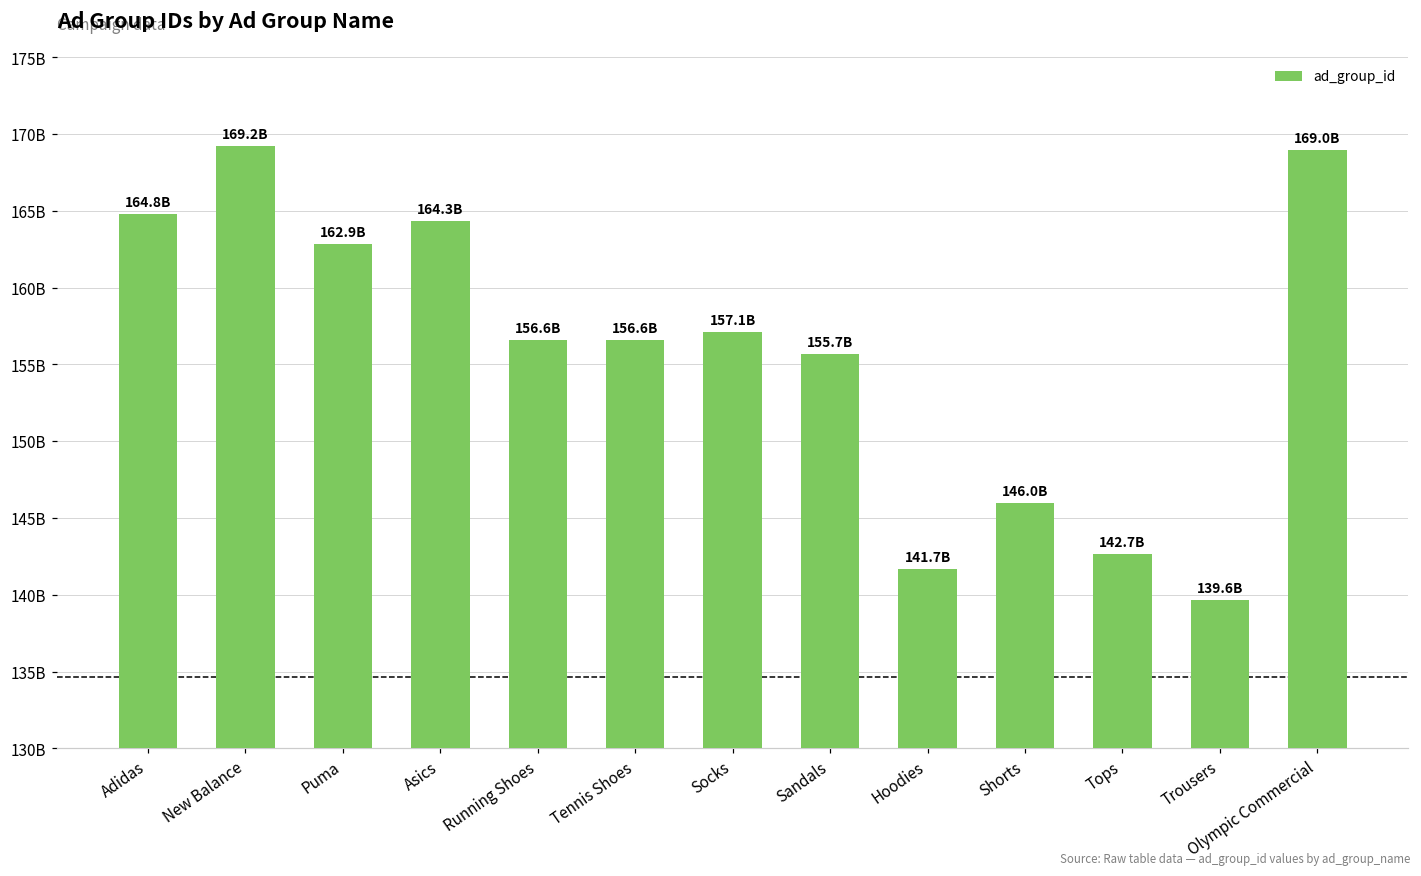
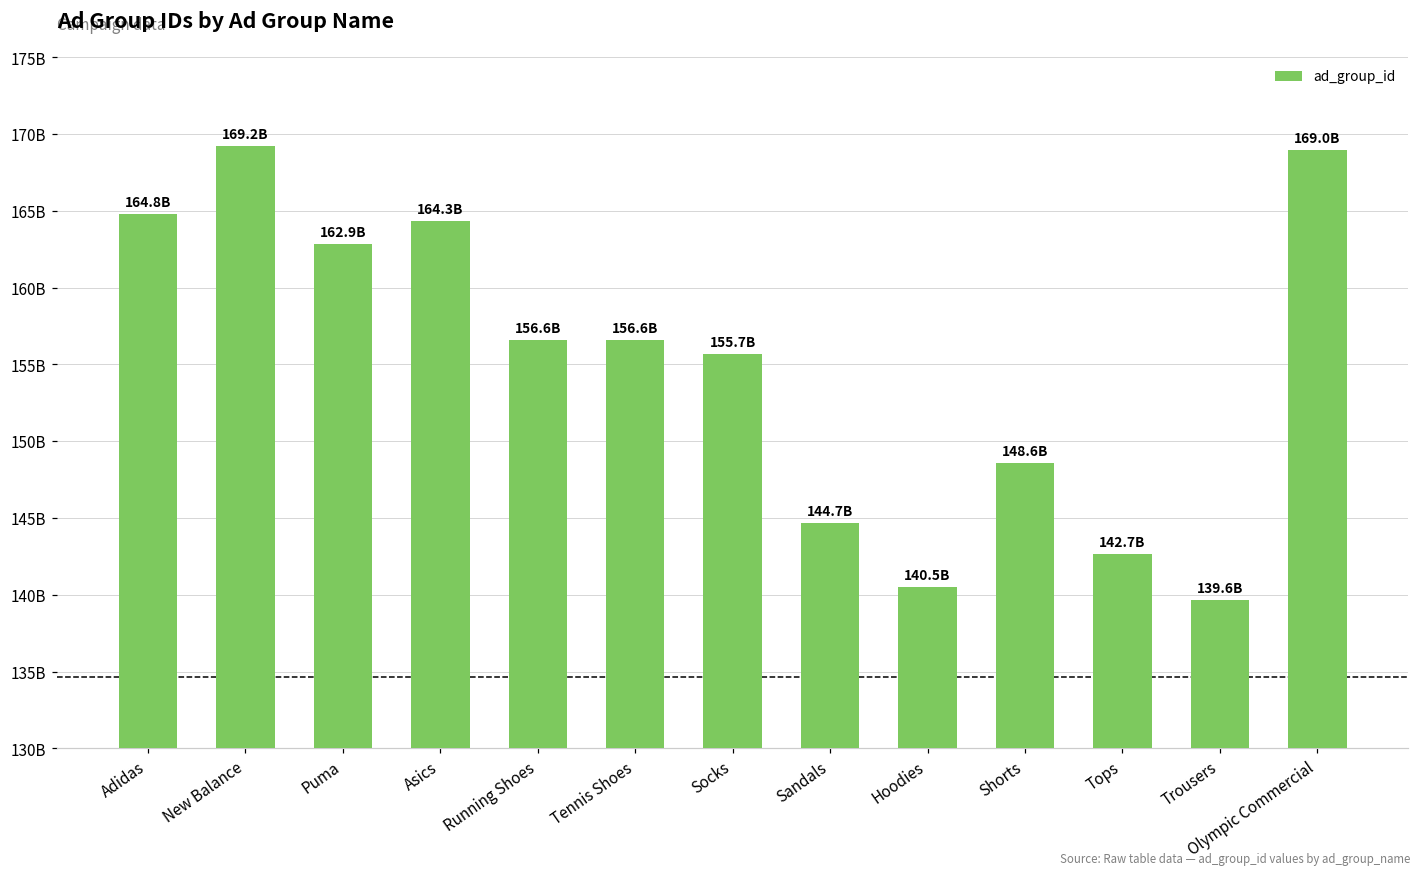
Socks: 157.1B -> 155.7B
Sandals: 155.7B -> 144.7B
Hoodies: 141.7B -> 140.5B
Shorts: 146.0B -> 148.6B
